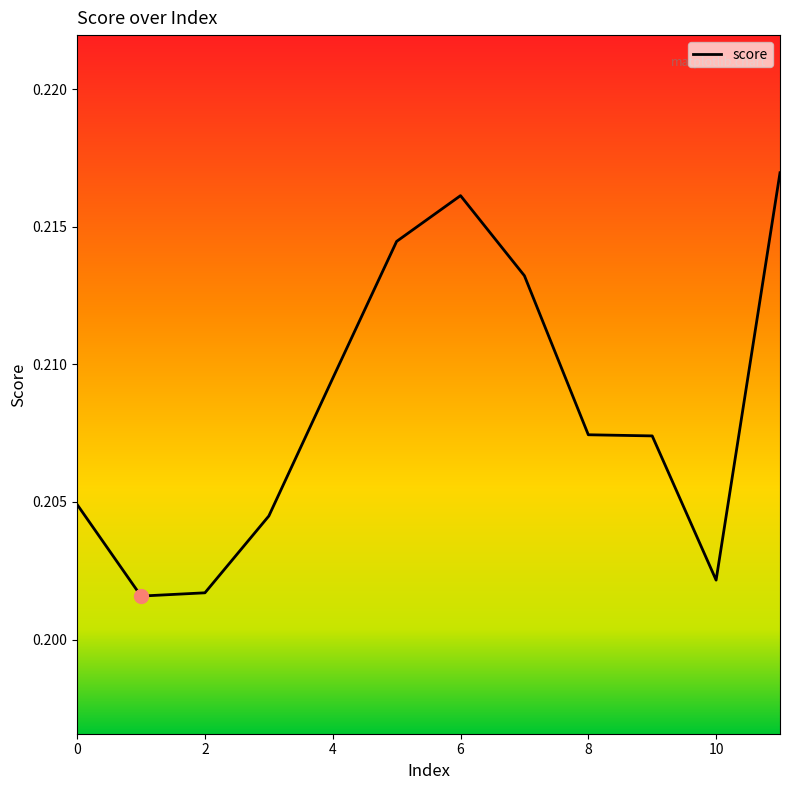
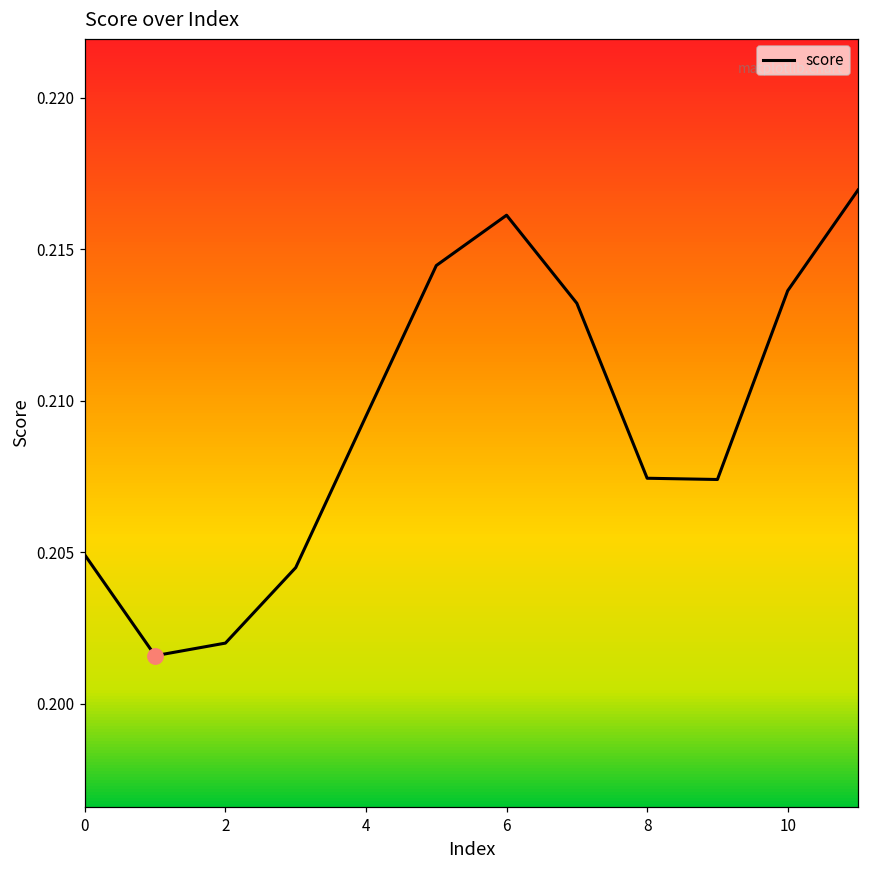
score, 2: 0.2017 -> 0.2020
score, 10: 0.2022 -> 0.2136
